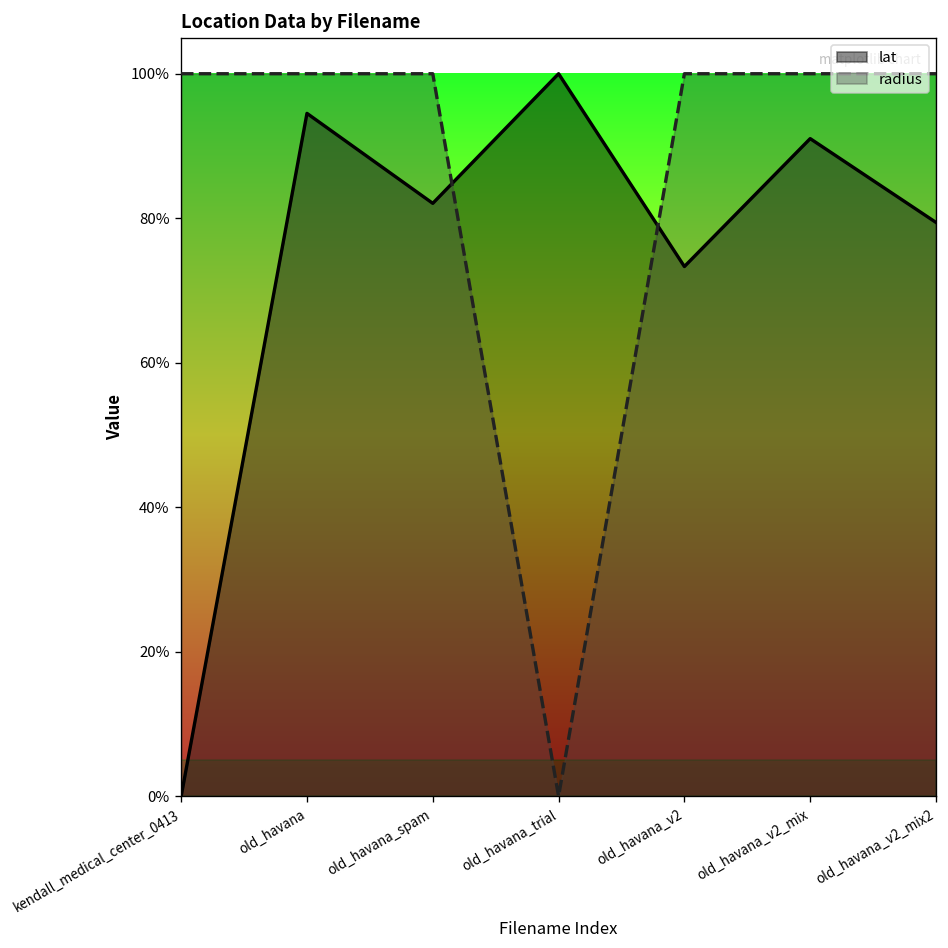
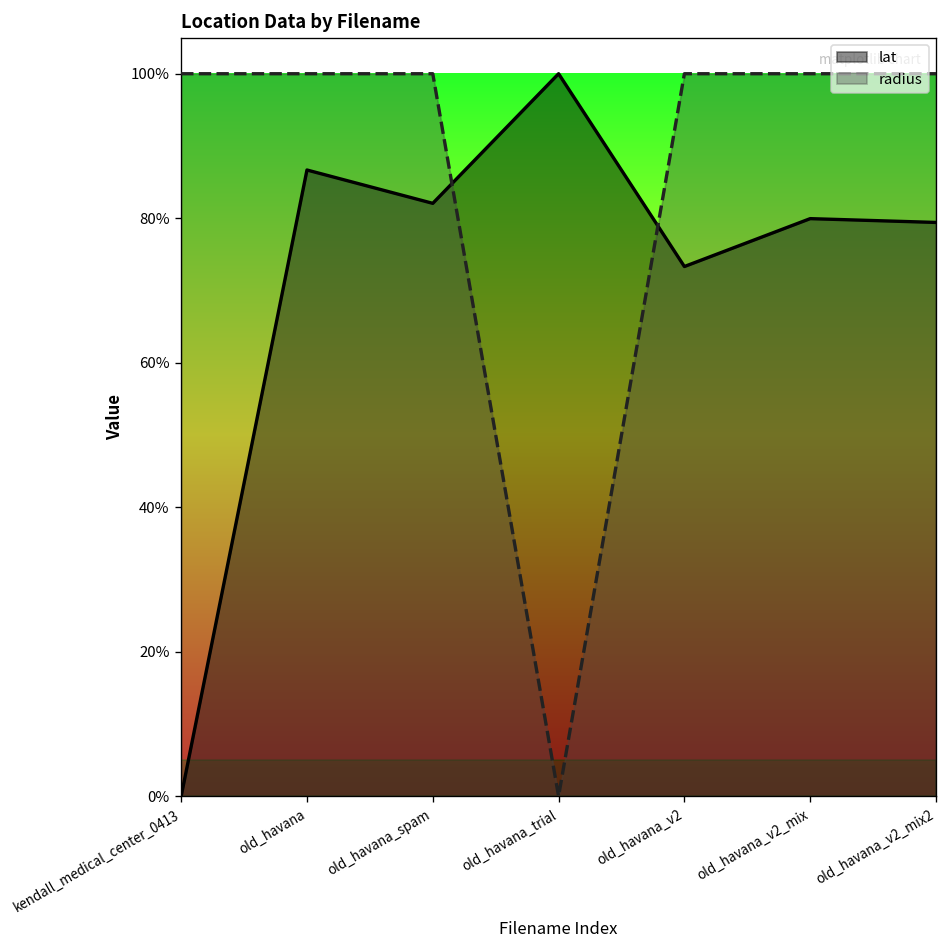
lat, old_havana: 95% -> 87%
lat, old_havana_v2_mix: 91% -> 80%
